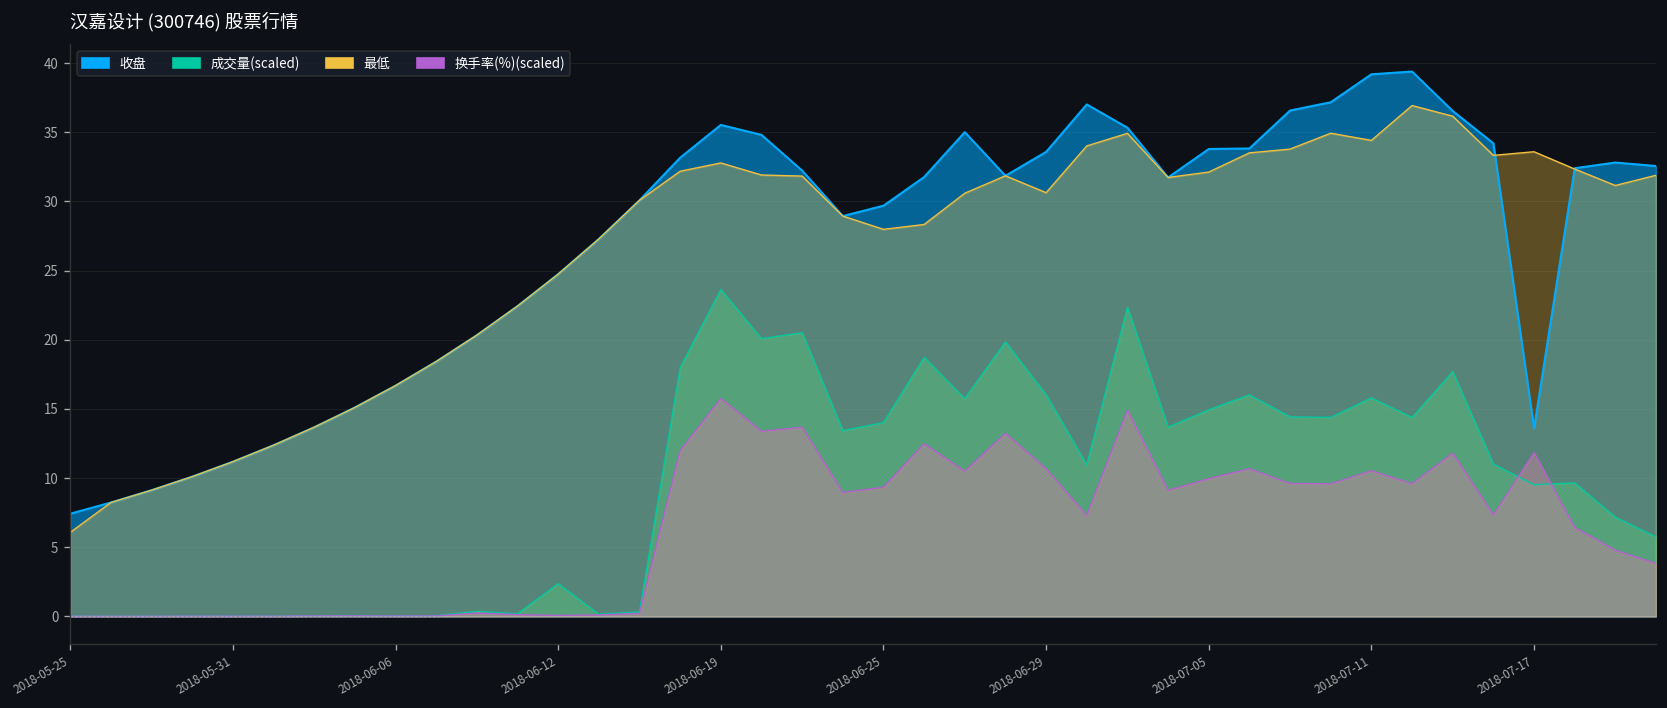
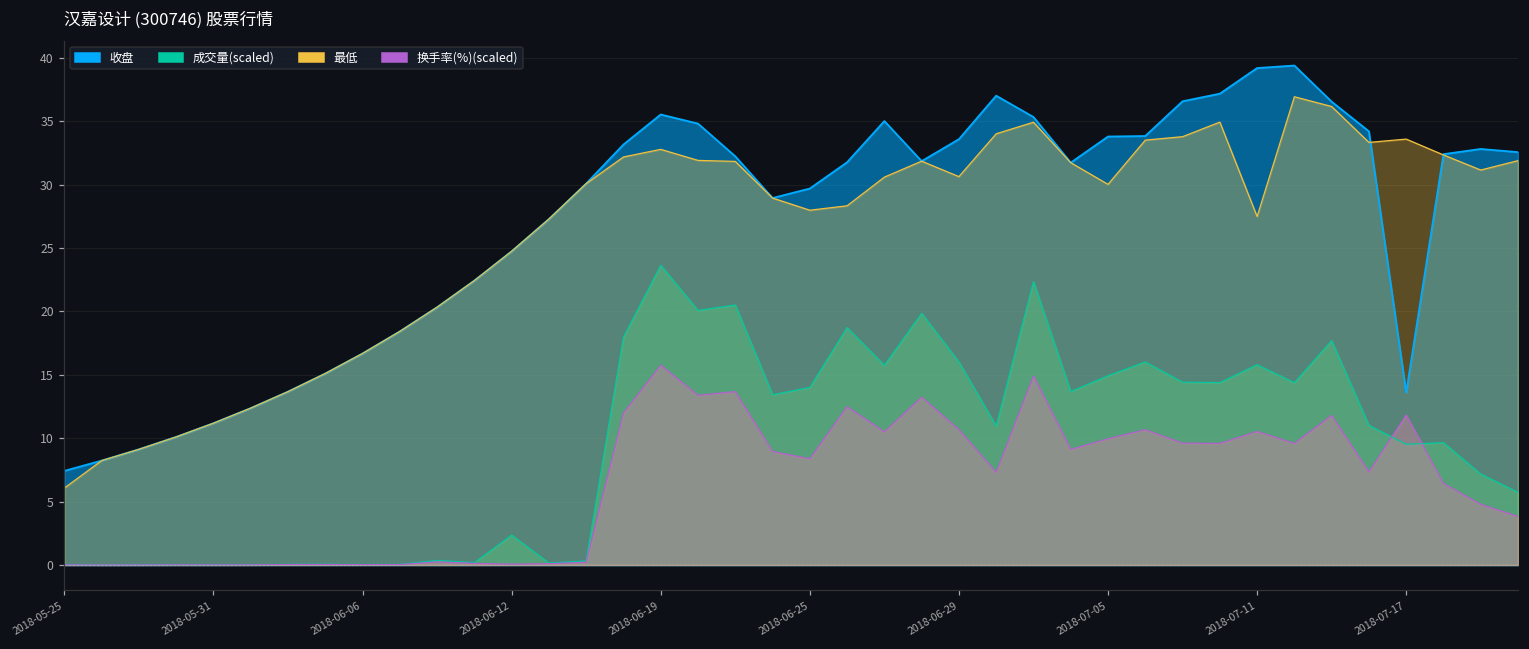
换手率(%)(scaled), 2018-06-25: 9.3 -> 8.4
最低, 2018-07-05: 32.1 -> 30.0
最低, 2018-07-11: 34.4 -> 27.5
